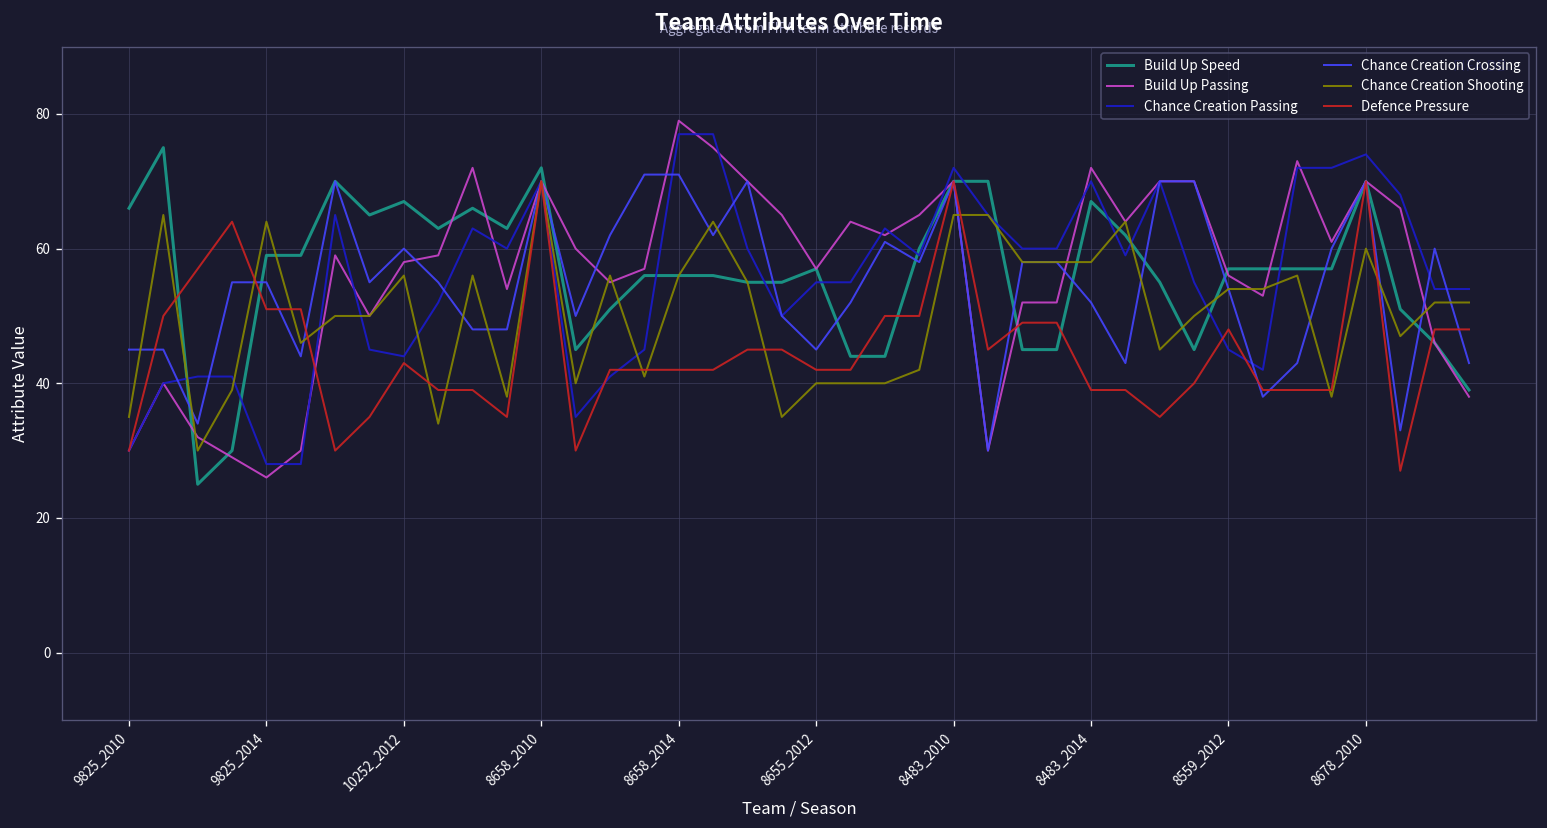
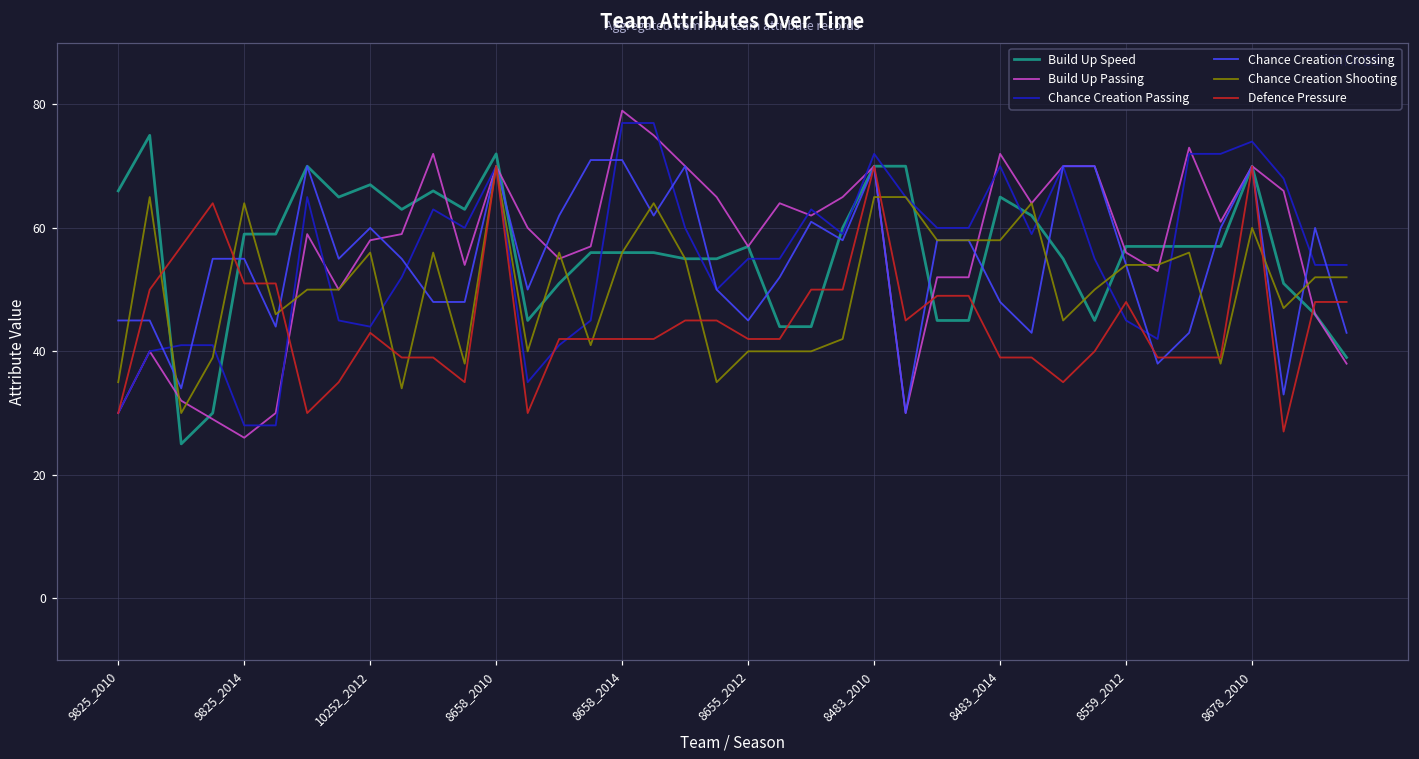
Build Up Speed, 8483_2014: 67 -> 65
Chance Creation Crossing, 8483_2014: 52 -> 48
